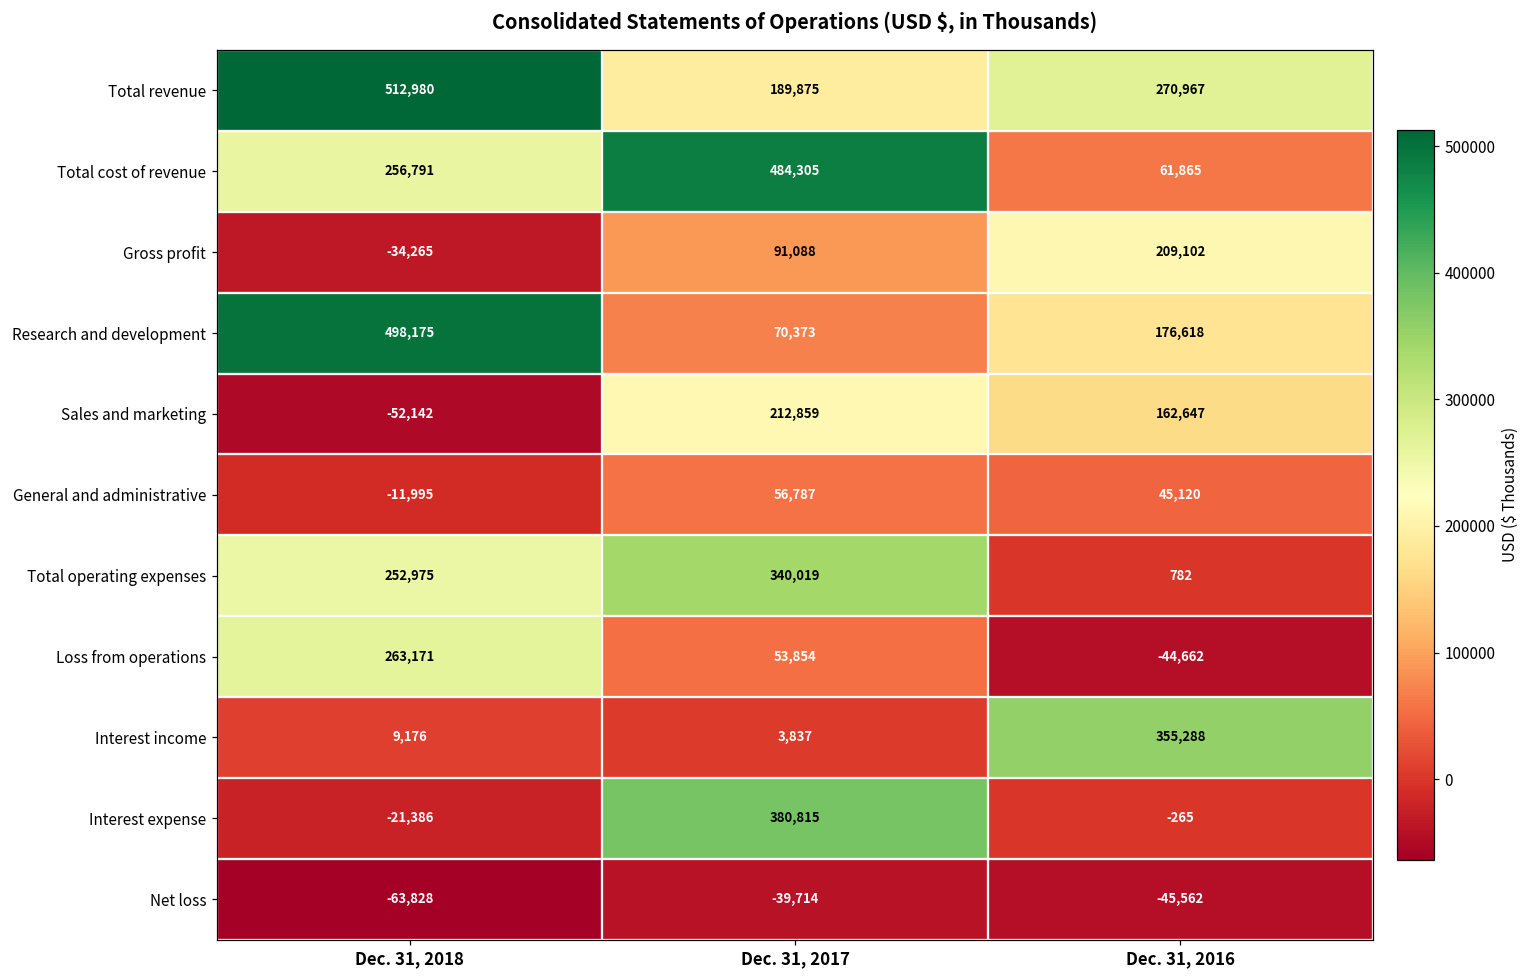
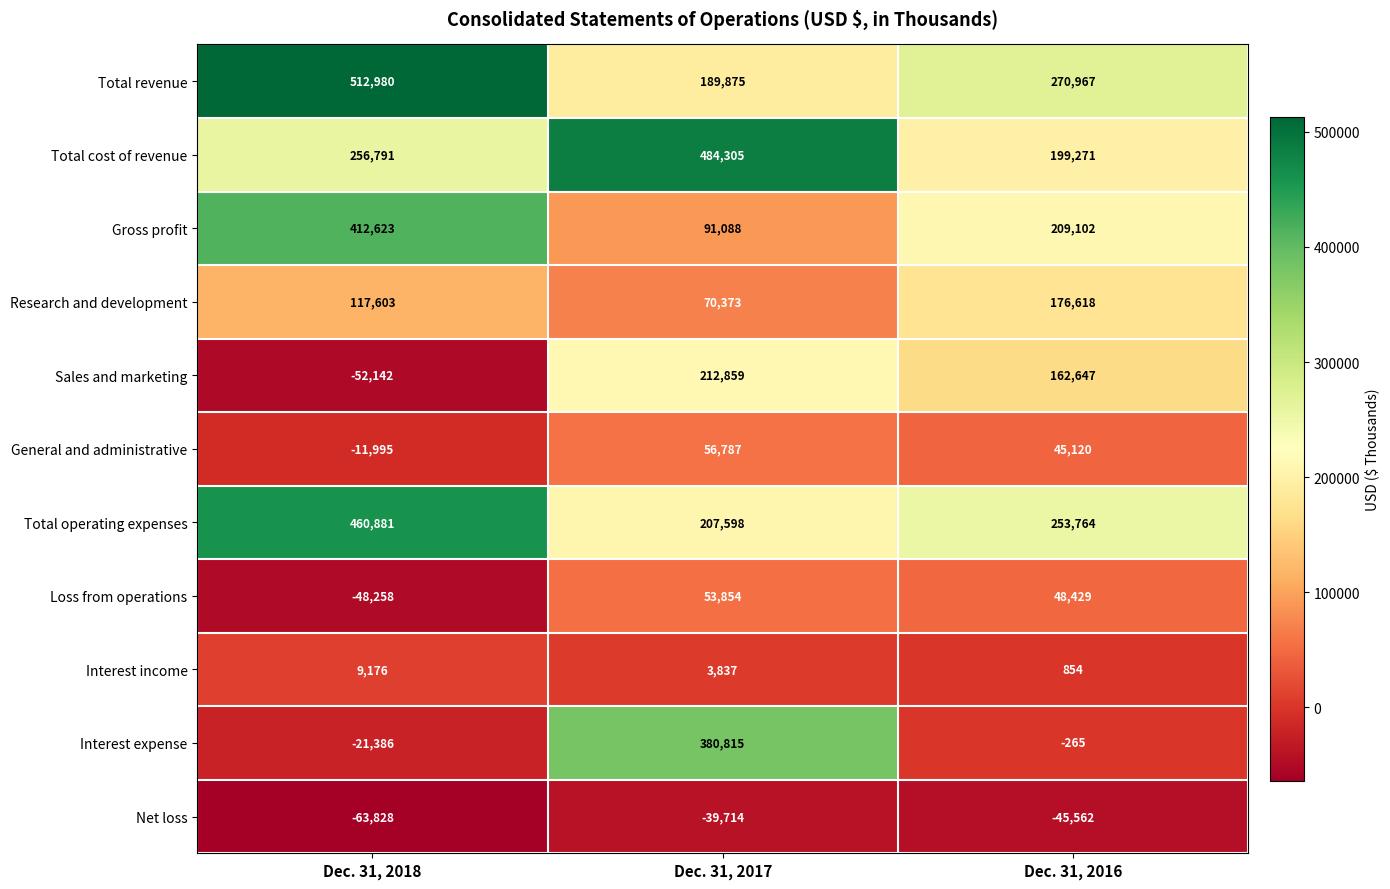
Total cost of revenue, Dec. 31, 2016: 61,865 -> 199,271
Gross profit, Dec. 31, 2018: -34,265 -> 412,623
Research and development, Dec. 31, 2018: 498,175 -> 117,603
Total operating expenses, Dec. 31, 2018: 252,975 -> 460,881
Total operating expenses, Dec. 31, 2017: 340,019 -> 207,598
Total operating expenses, Dec. 31, 2016: 782 -> 253,764
Loss from operations, Dec. 31, 2018: 263,171 -> -48,258
Loss from operations, Dec. 31, 2016: -44,662 -> 48,429
Interest income, Dec. 31, 2016: 355,288 -> 854
